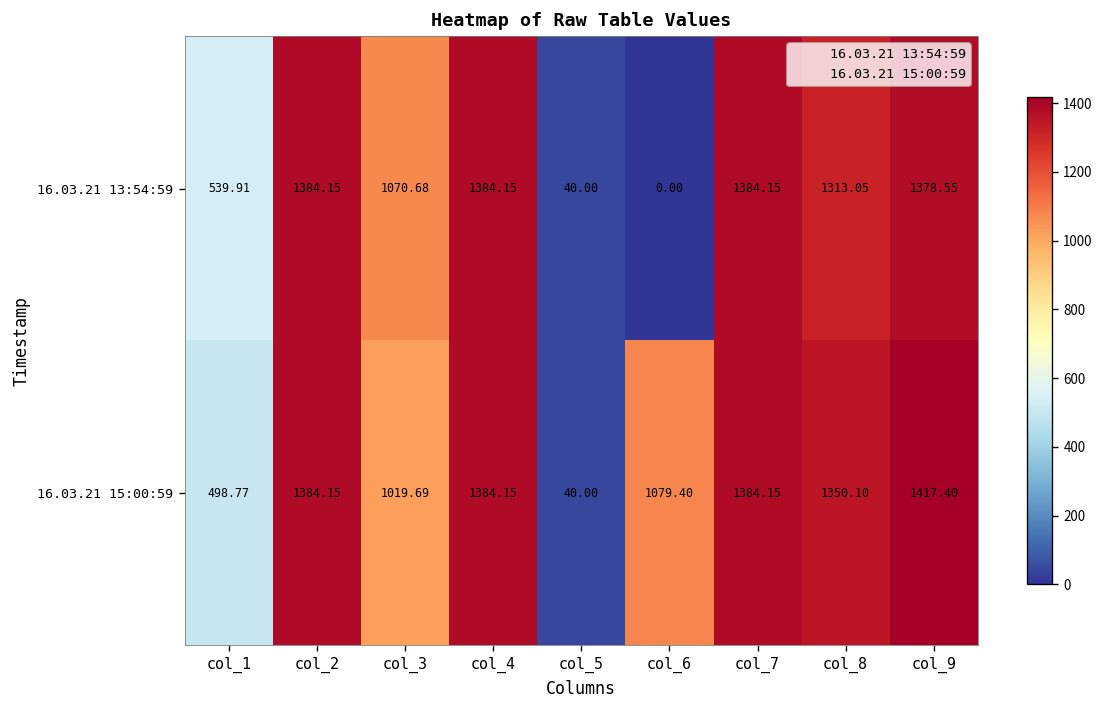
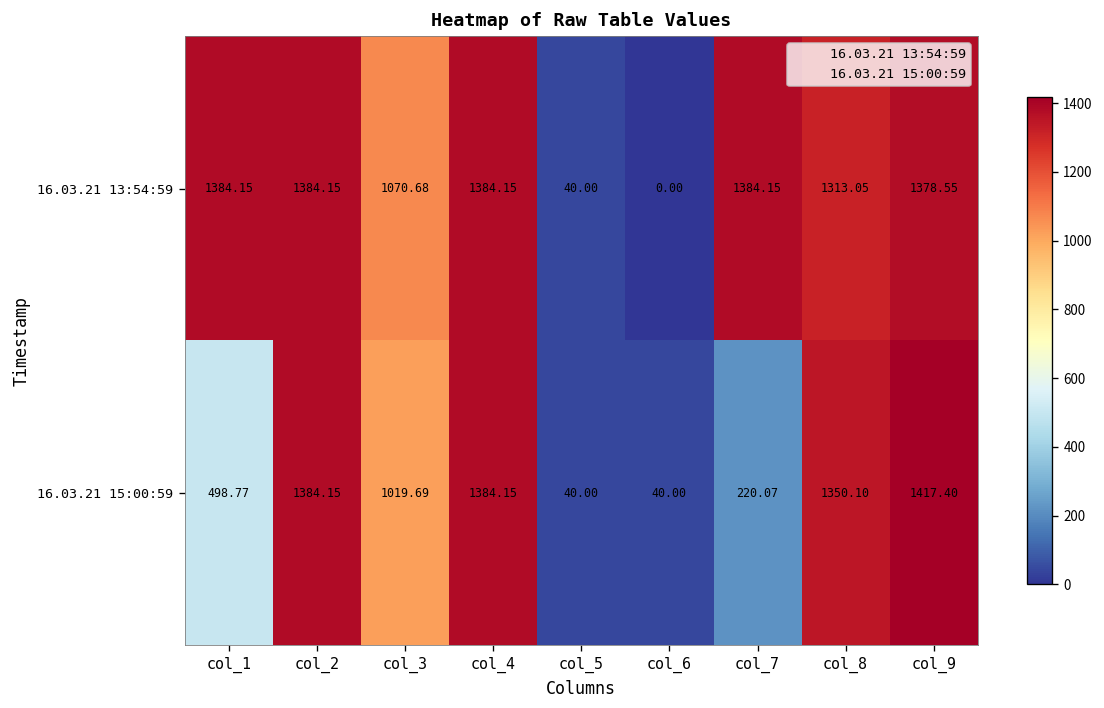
16.03.21 13:54:59, col_1: 539.91 -> 1384.15
16.03.21 15:00:59, col_6: 1079.40 -> 40.00
16.03.21 15:00:59, col_7: 1384.15 -> 220.07
